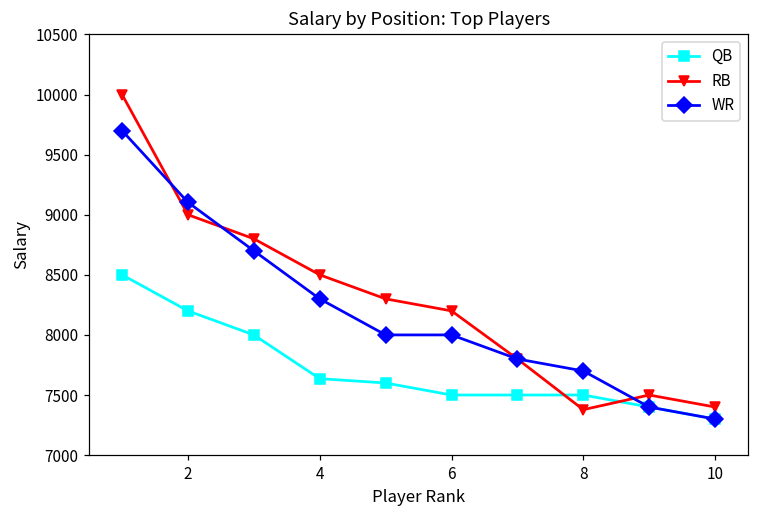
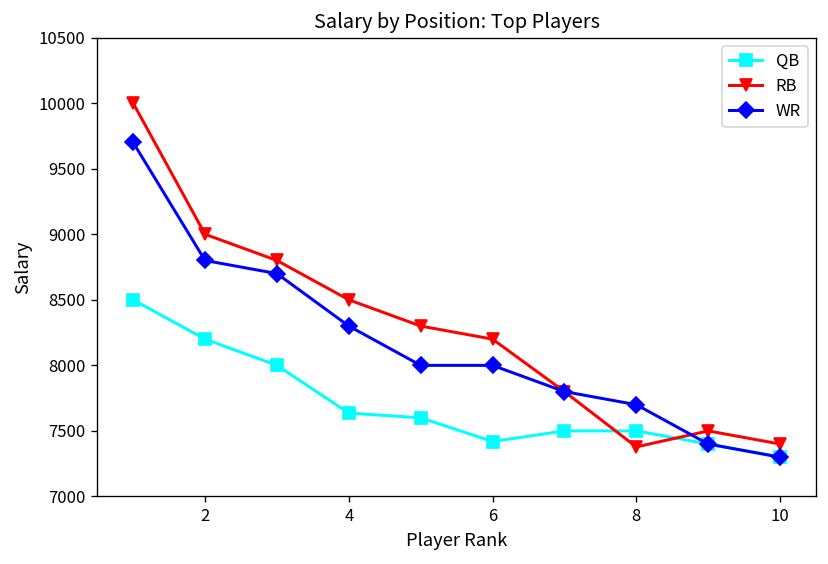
WR, 2: 9100 -> 8800
QB, 6: 7500 -> 7420
